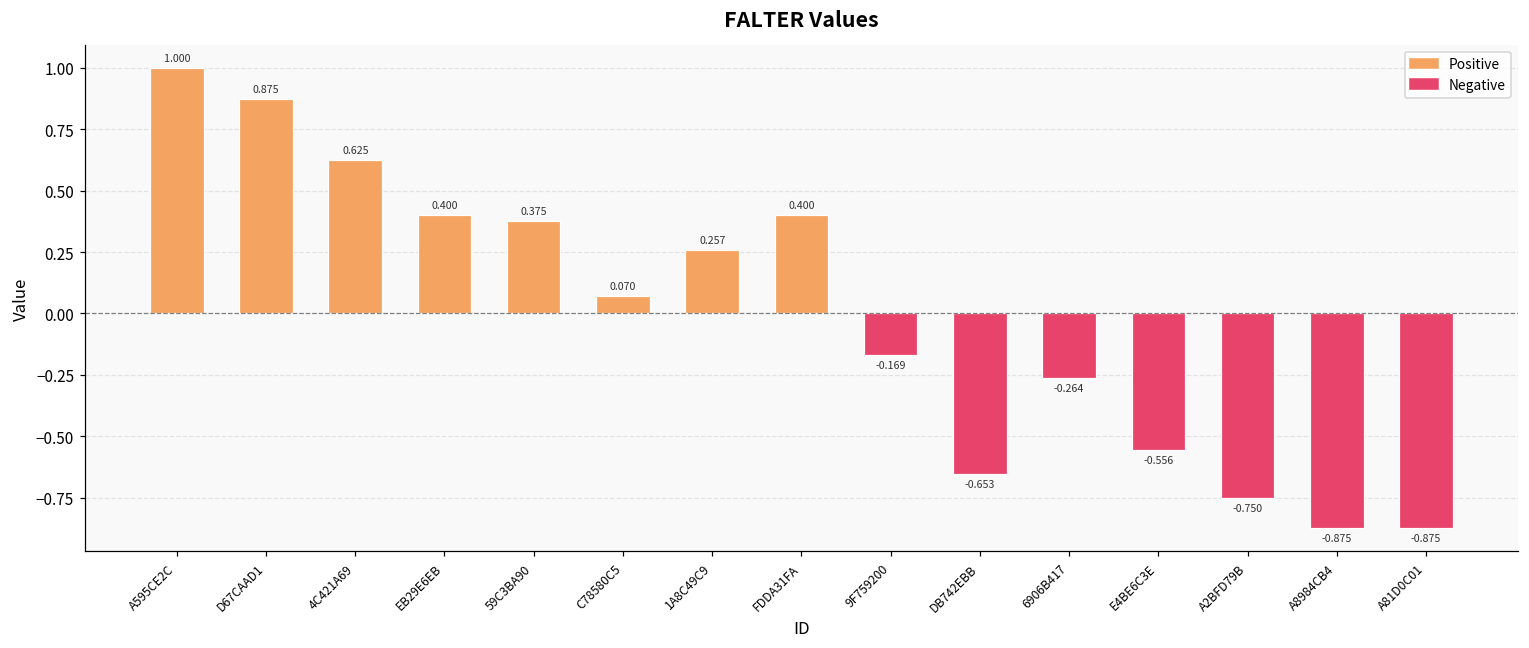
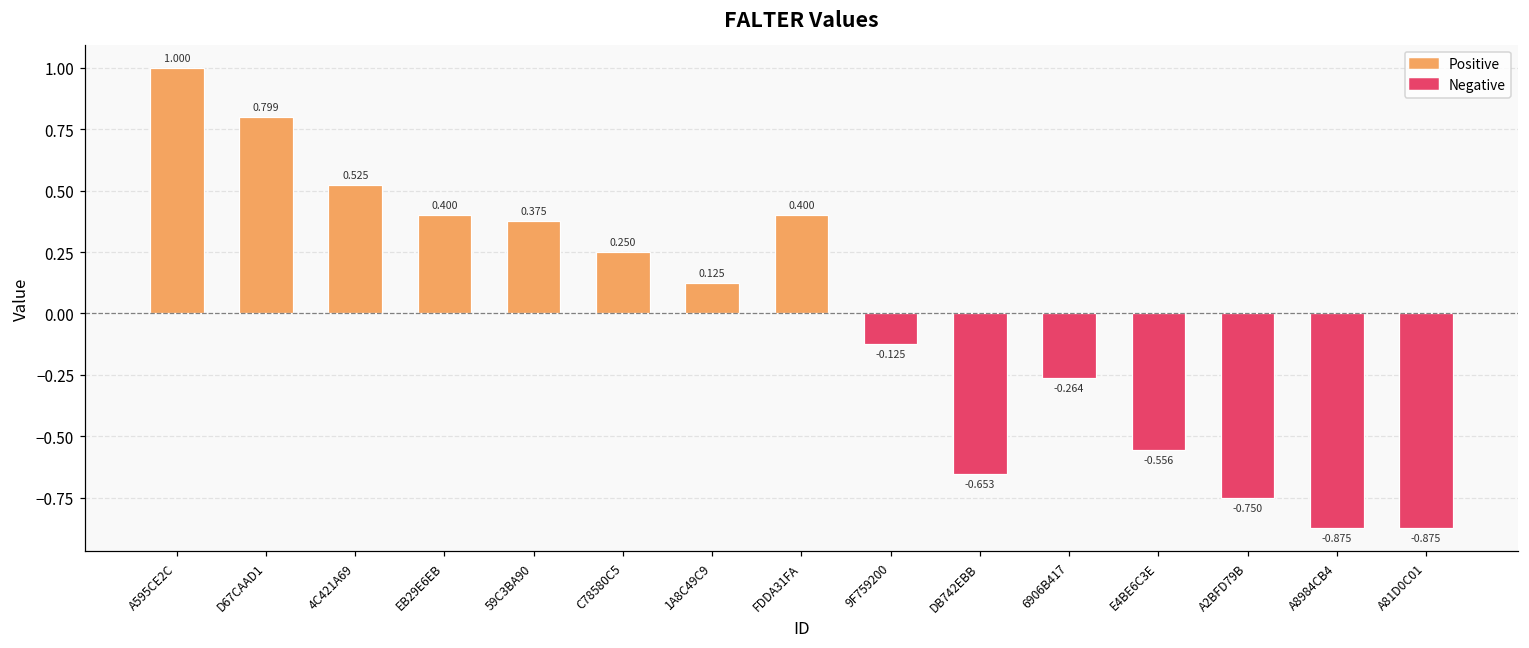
D67CAAD1: 0.875 -> 0.799
4C421A69: 0.625 -> 0.525
C78580C5: 0.070 -> 0.250
1A8C49C9: 0.257 -> 0.125
9F759200: -0.169 -> -0.125
